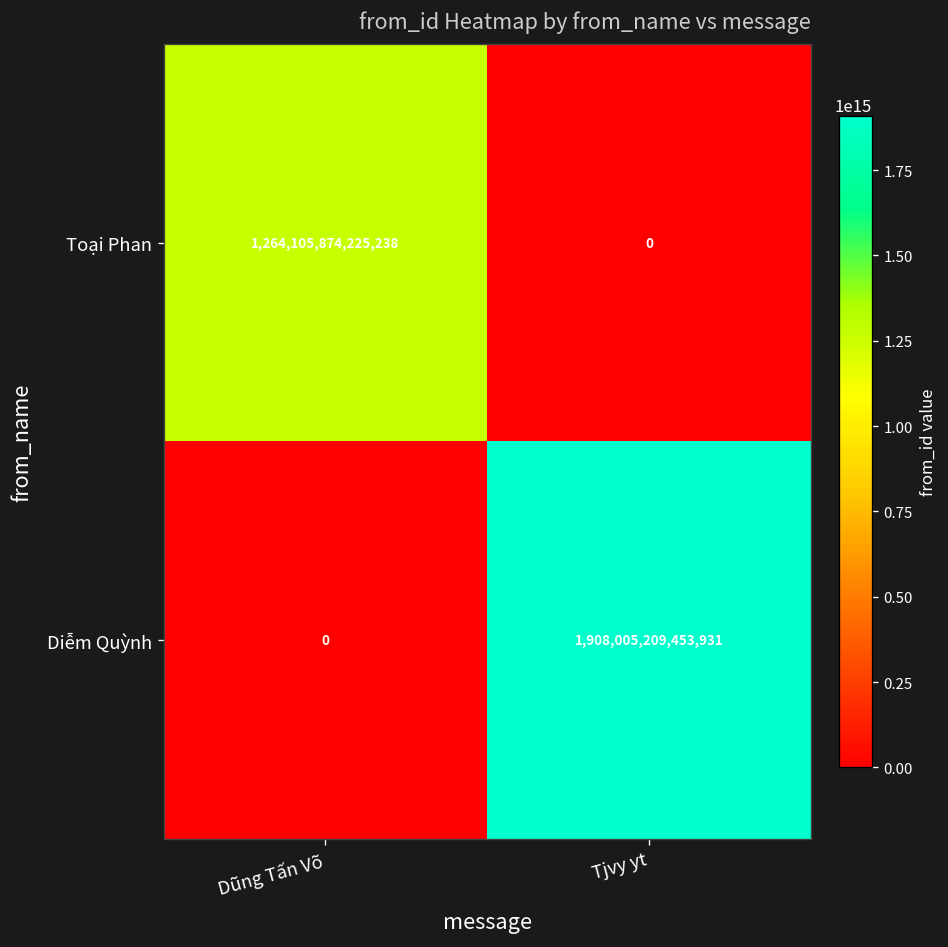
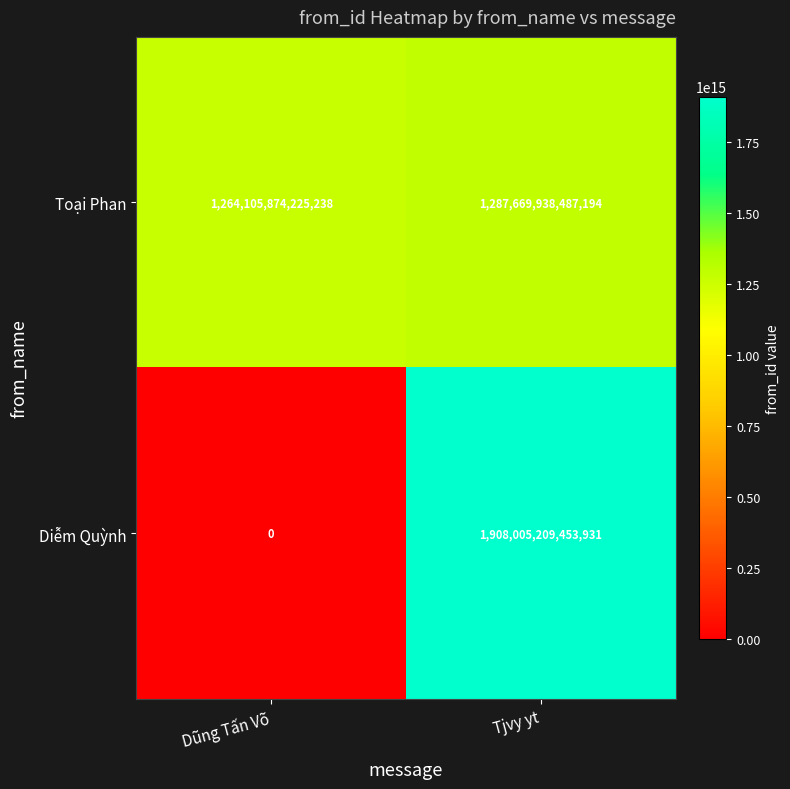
Toại Phan, Tjvy yt: 0 -> 1,287,669,938,487,194
